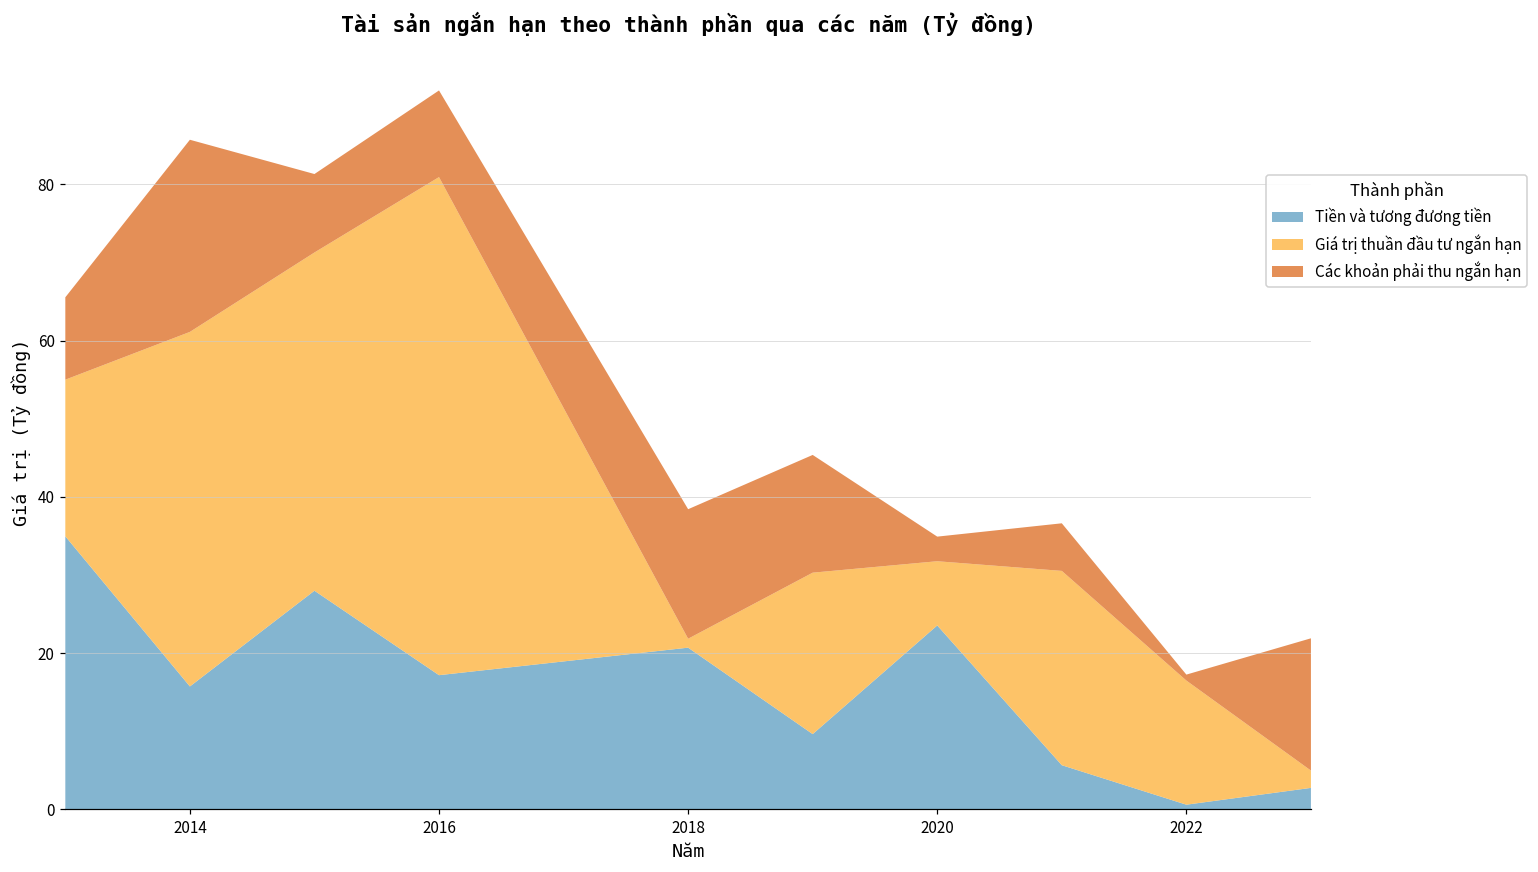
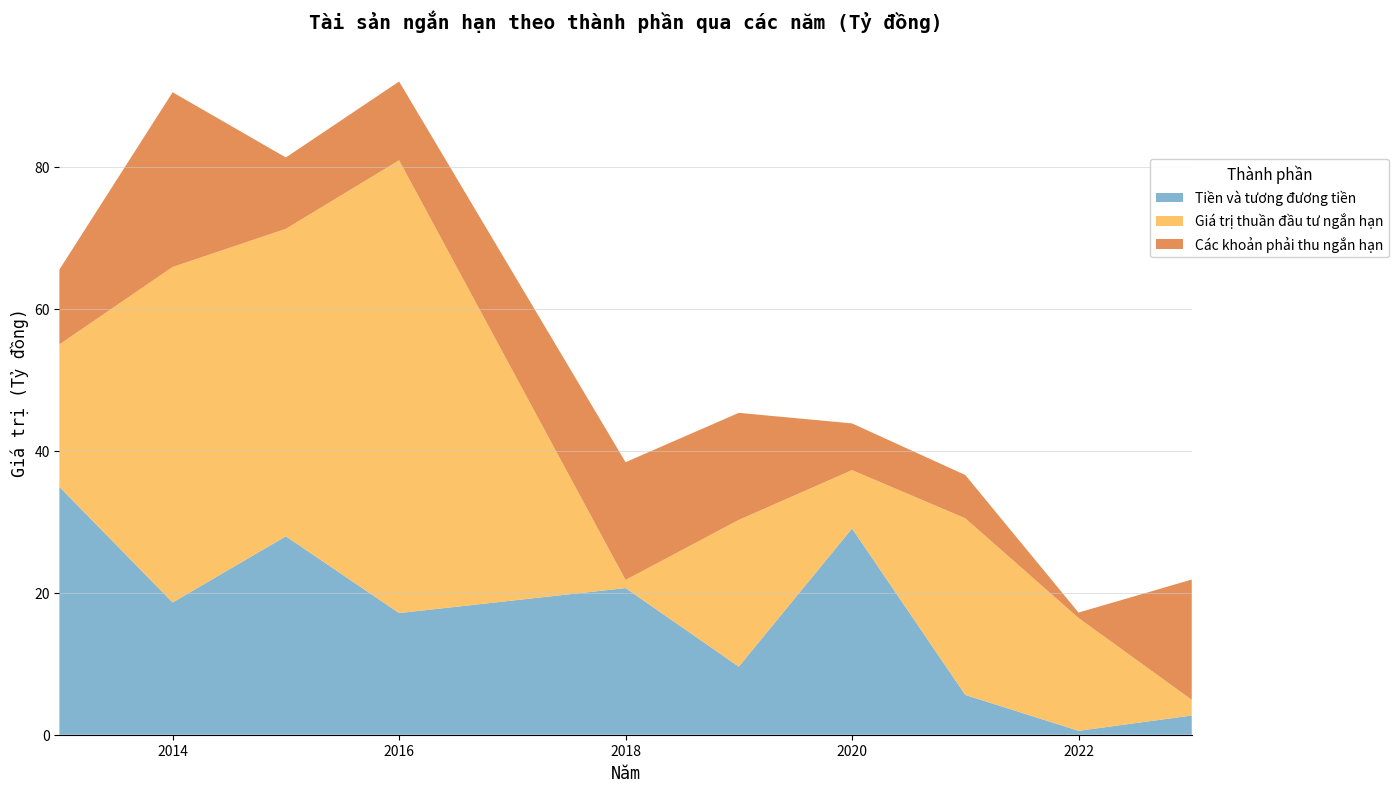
Tiền và tương đương tiền, 2014: 16 -> 19
Giá trị thuần đầu tư ngắn hạn, 2014: 45 -> 47
Tiền và tương đương tiền, 2020: 24 -> 29
Các khoản phải thu ngắn hạn, 2020: 3 -> 7
